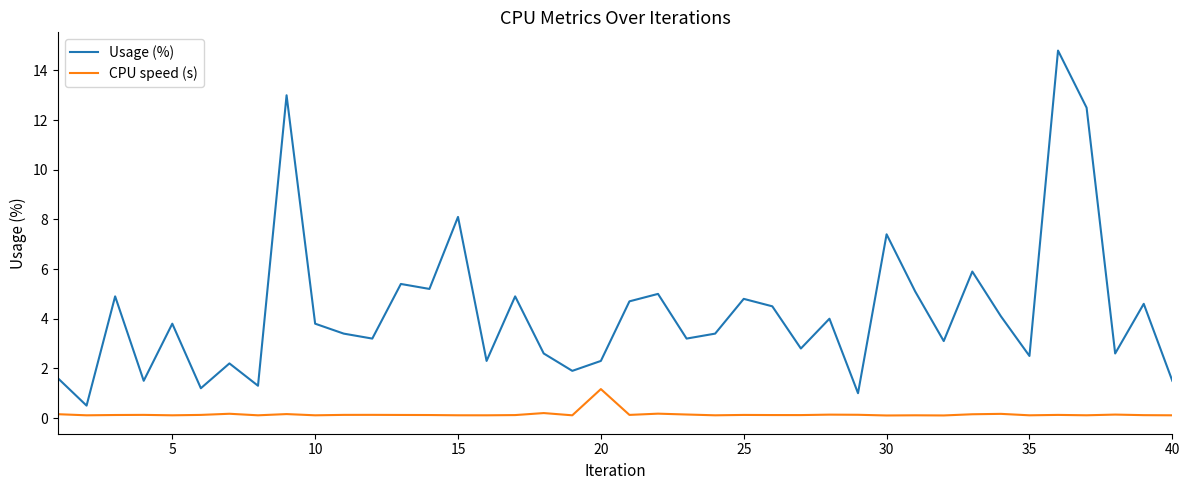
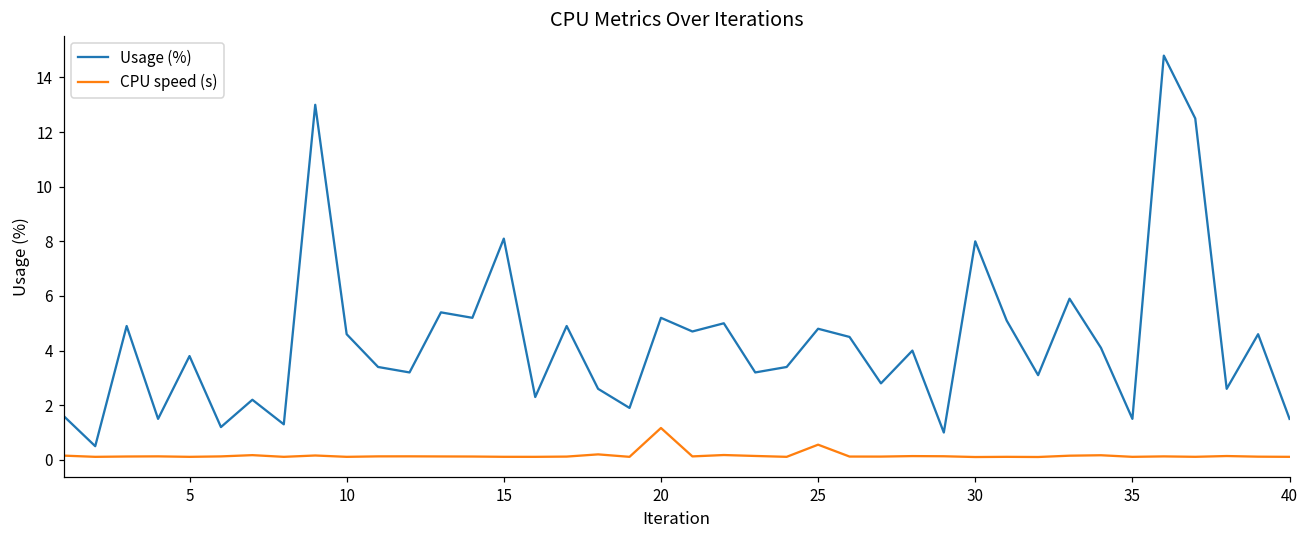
Usage (%), 10: 3.8 -> 4.6
Usage (%), 20: 2.3 -> 5.2
CPU speed (s), 25: 0.1 -> 0.6
Usage (%), 30: 7.4 -> 8.0
Usage (%), 35: 2.5 -> 1.5
